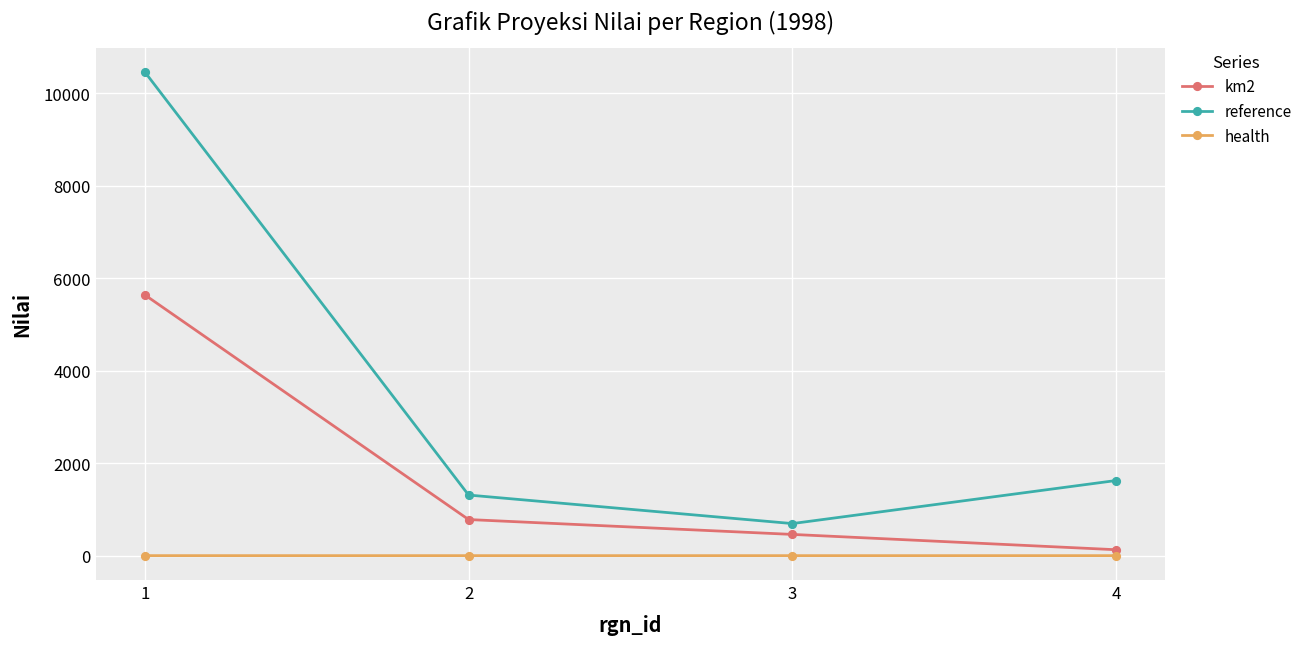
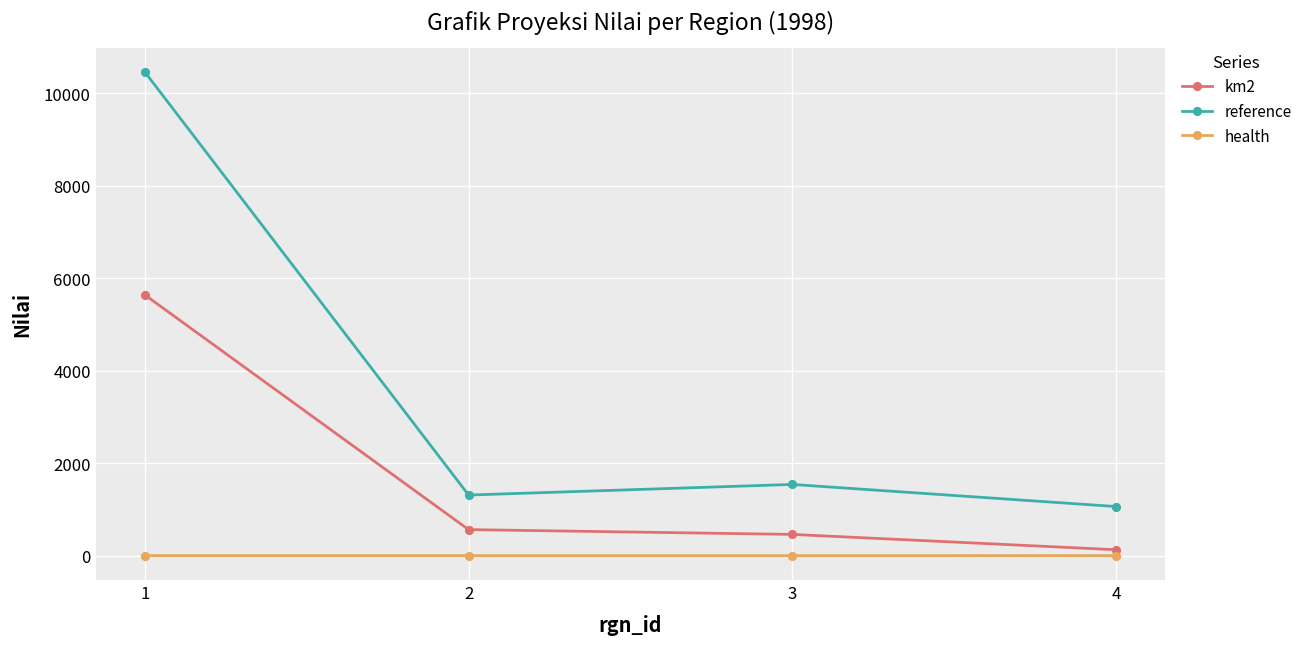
km2, 2: 800 -> 600
reference, 3: 700 -> 1500
reference, 4: 1600 -> 1100
